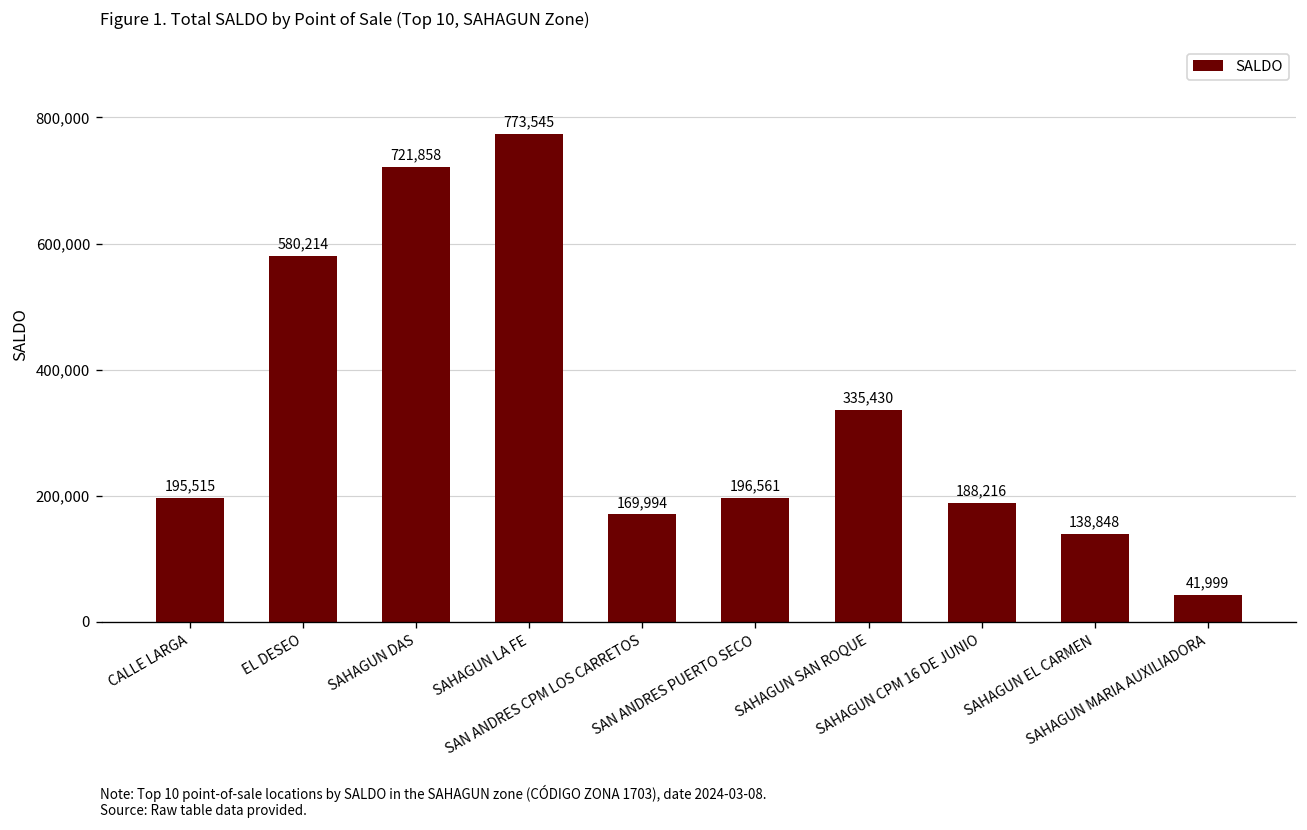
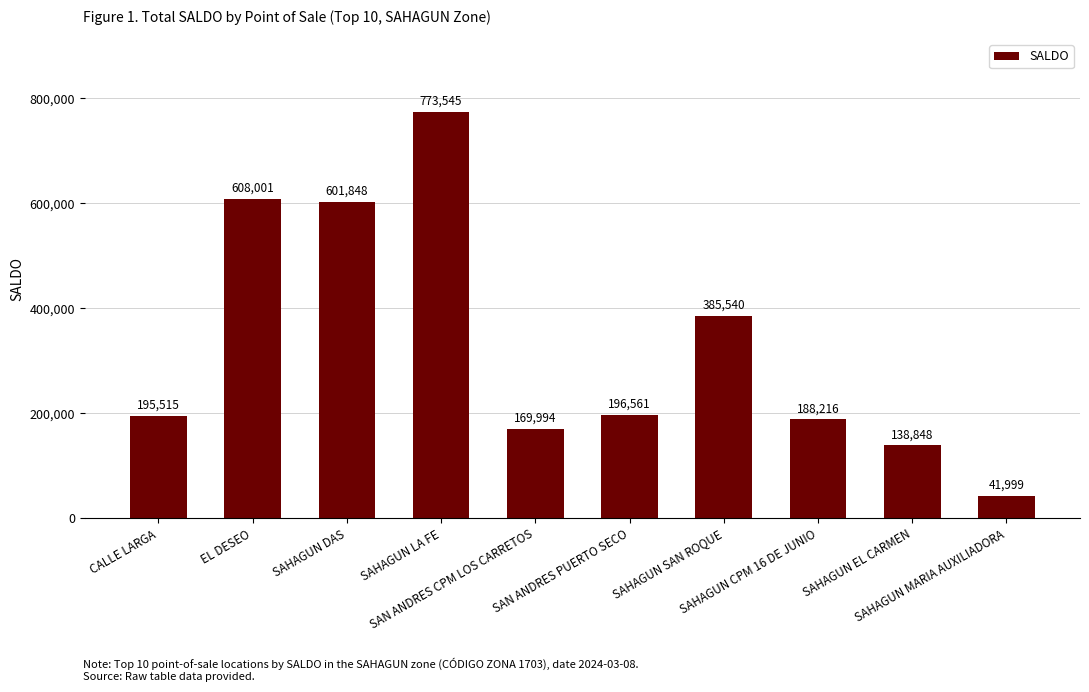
EL DESEO: 580,214 -> 608,001
SAHAGUN DAS: 721,858 -> 601,848
SAHAGUN SAN ROQUE: 335,430 -> 385,540
